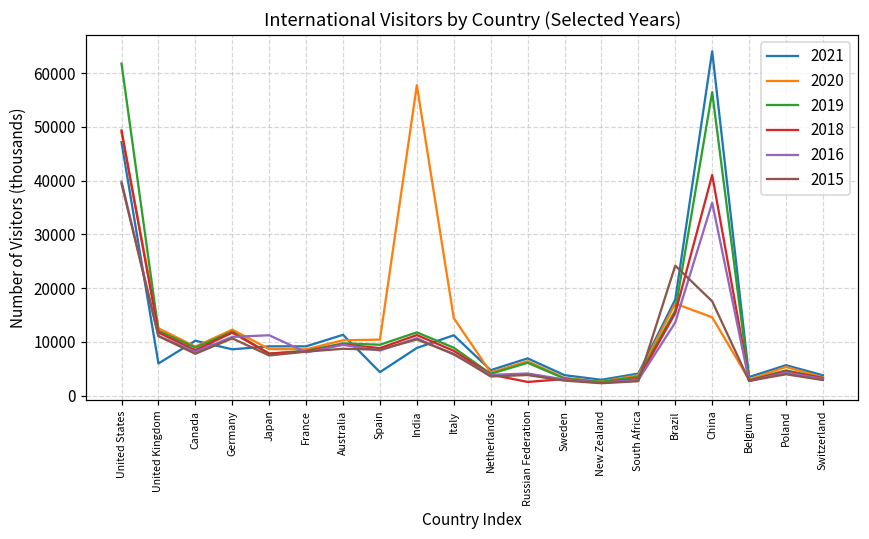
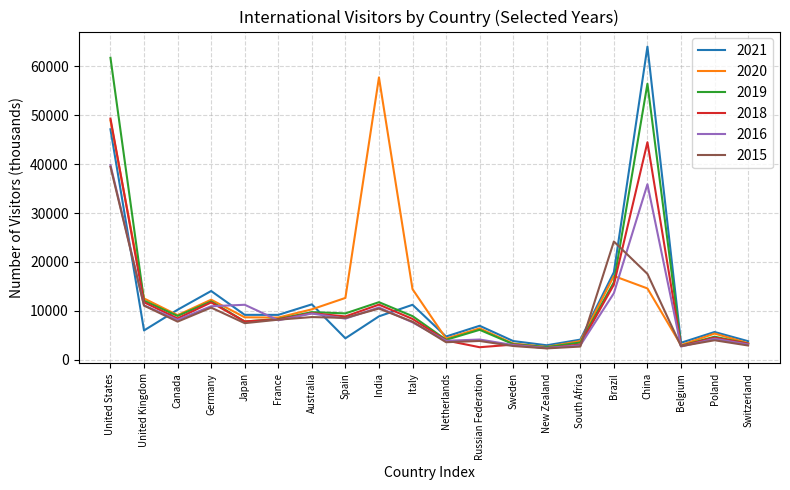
2021, Germany: 9000 -> 14000
2020, Spain: 10000 -> 13000
2018, China: 41000 -> 44000
